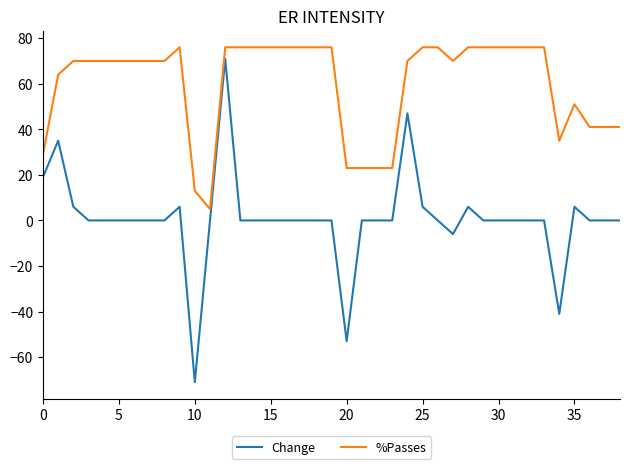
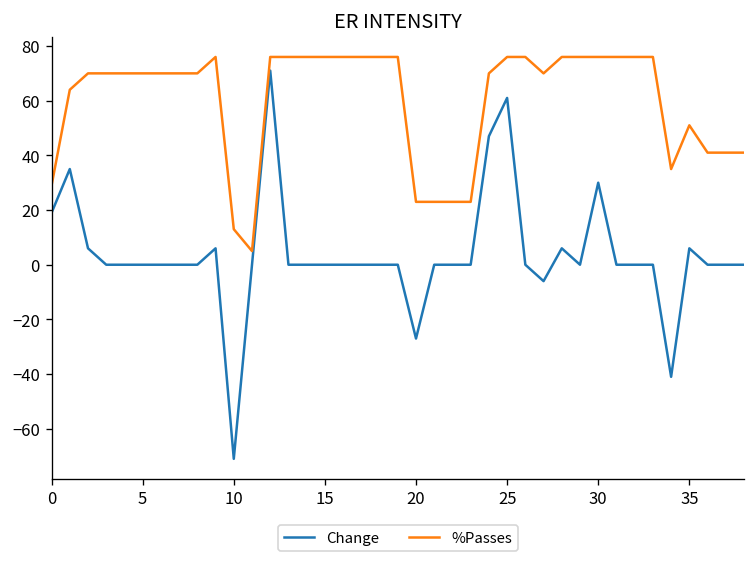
Change, 20: -53 -> -27
Change, 25: 6 -> 61
Change, 30: 0 -> 30
